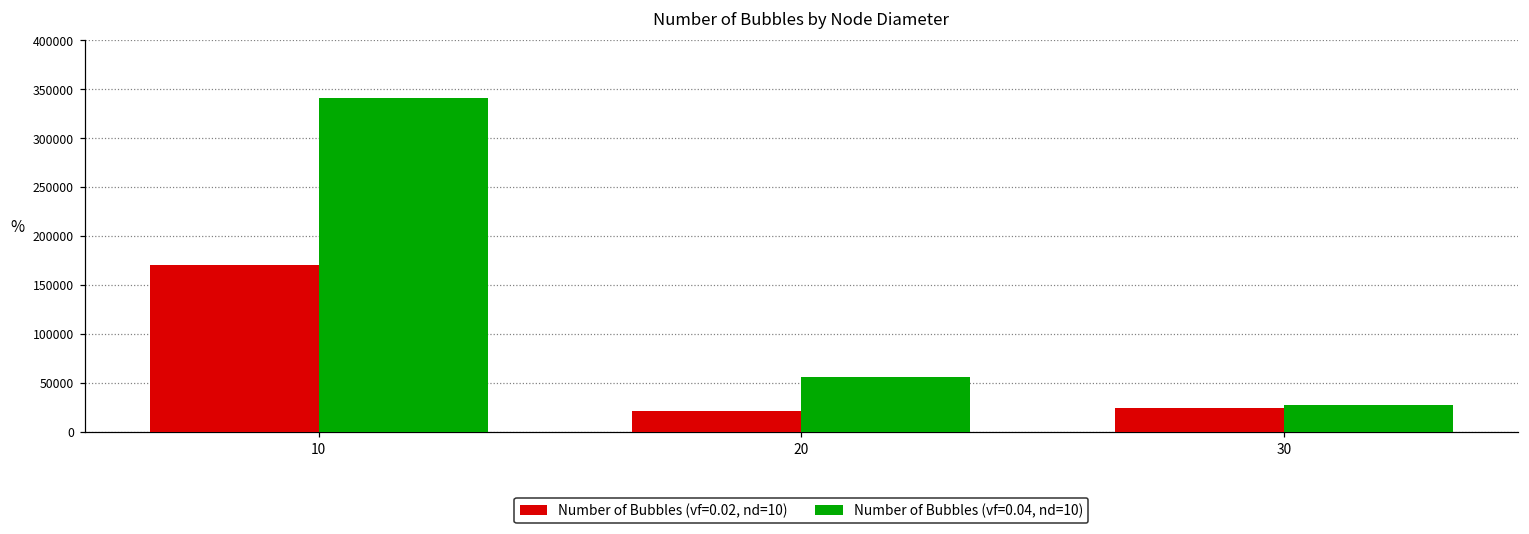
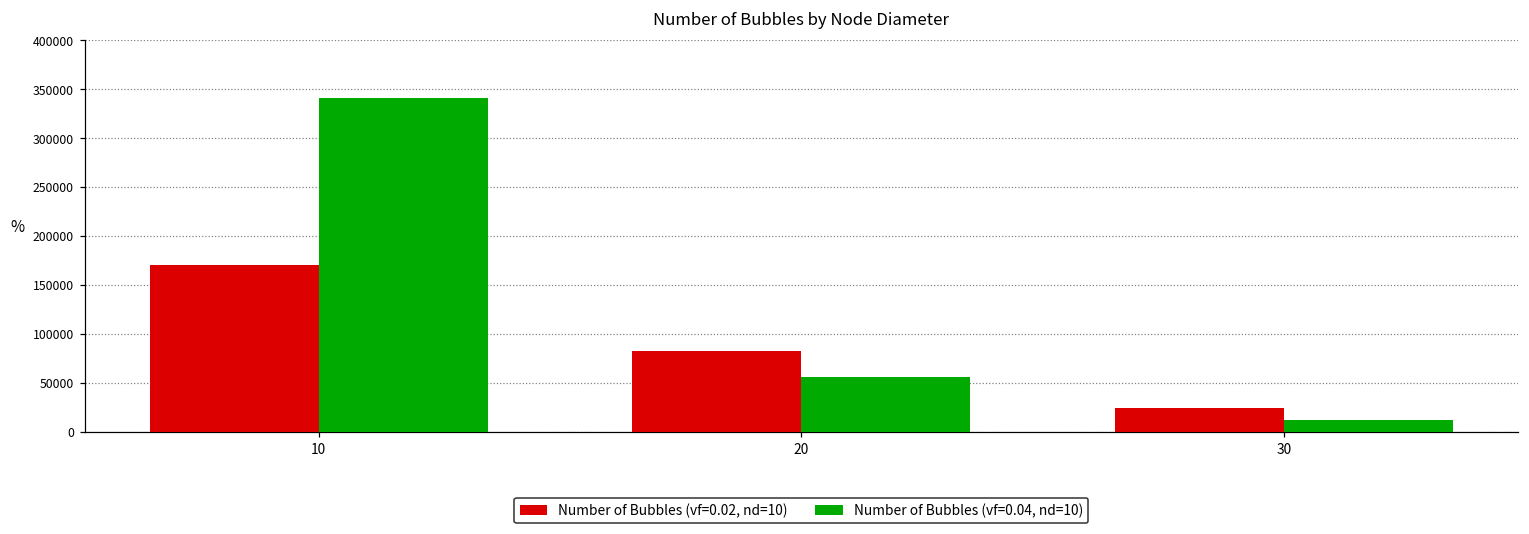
Number of Bubbles (vf=0.02, nd=10), 20: 20000 -> 80000
Number of Bubbles (vf=0.04, nd=10), 30: 30000 -> 10000
